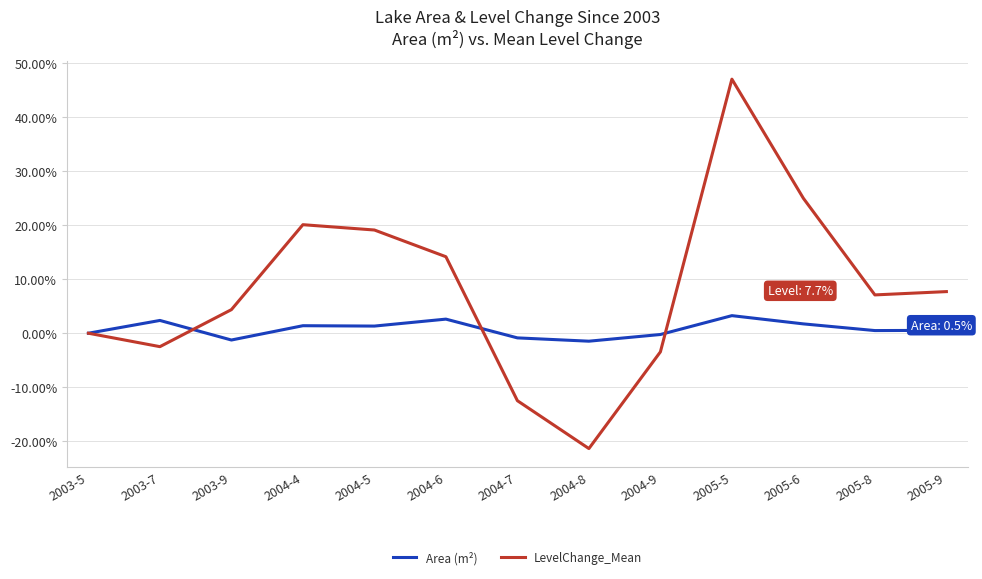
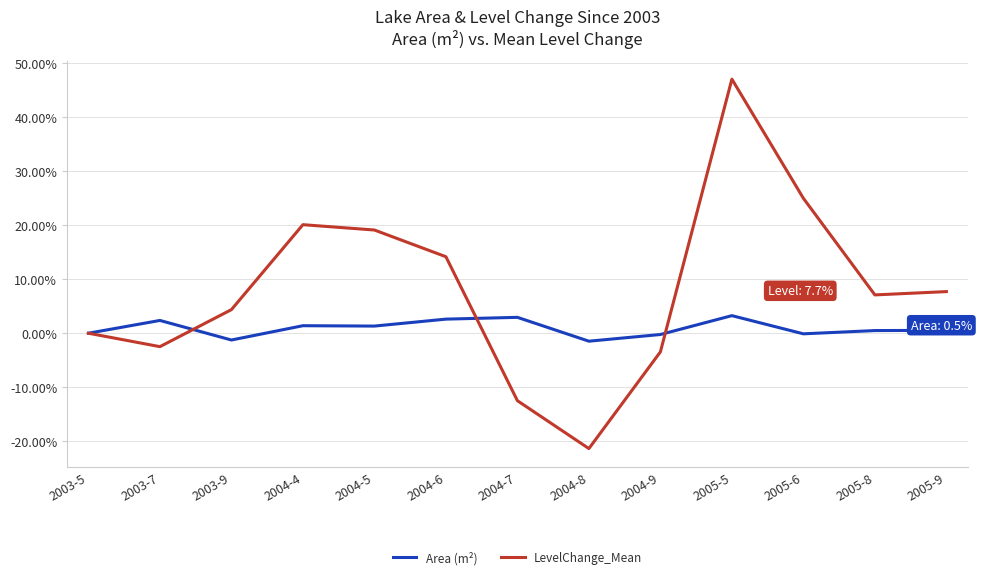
Area (m²), 2004-7: -1% -> 3%
Area (m²), 2005-6: 2% -> 0%
